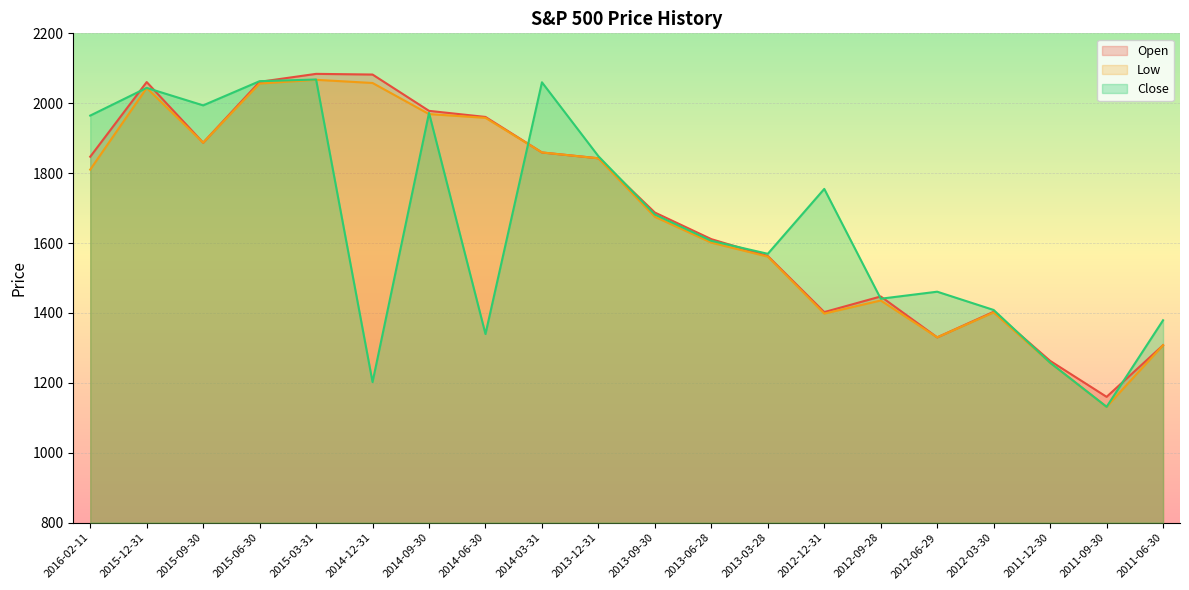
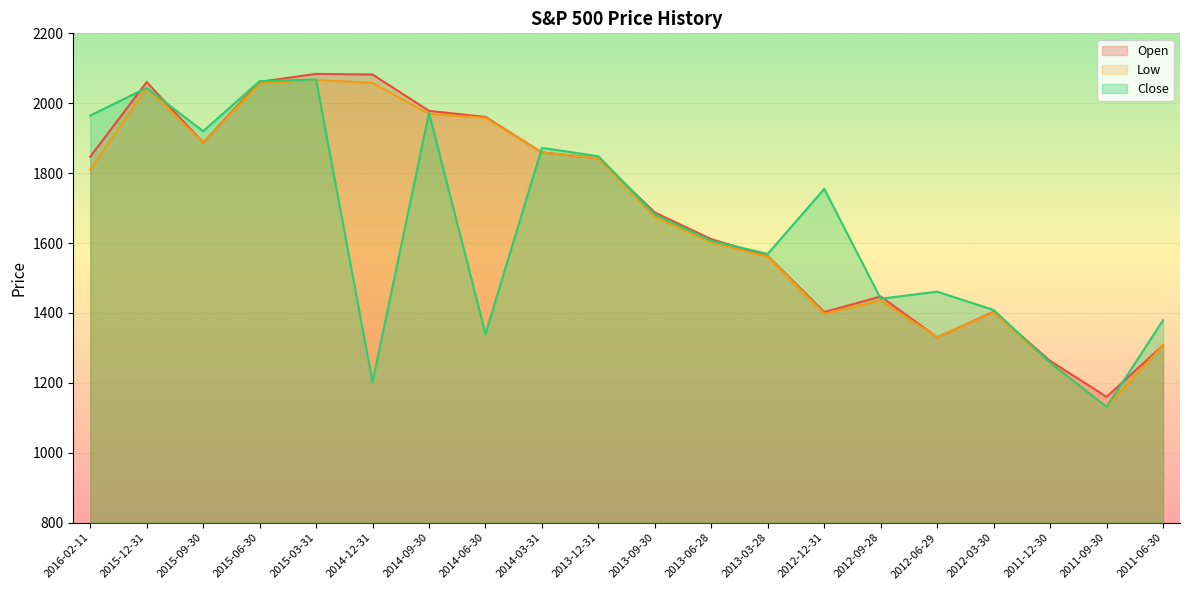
Close, 2015-09-30: 1990 -> 1920
Close, 2014-03-31: 2060 -> 1870
